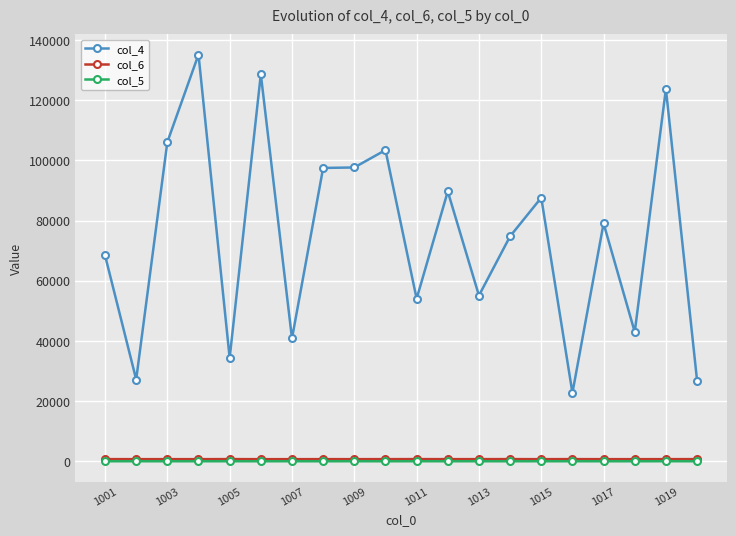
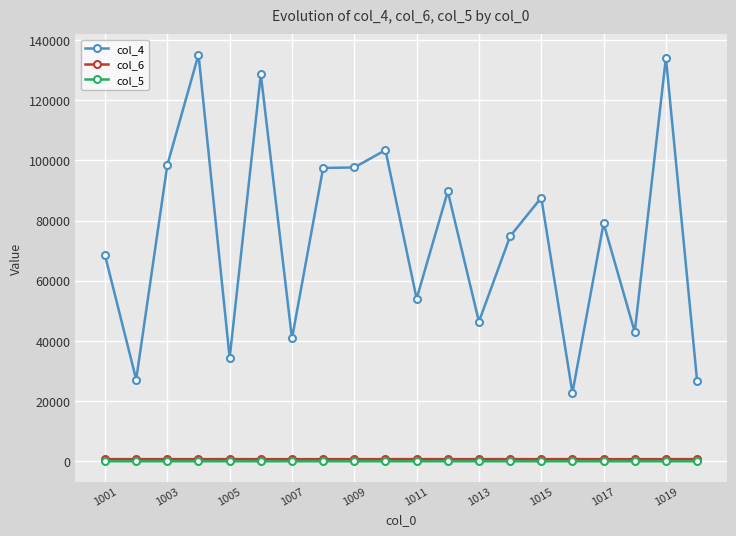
col_4, 1003: 106000 -> 98000
col_4, 1013: 55000 -> 46000
col_4, 1019: 124000 -> 134000
